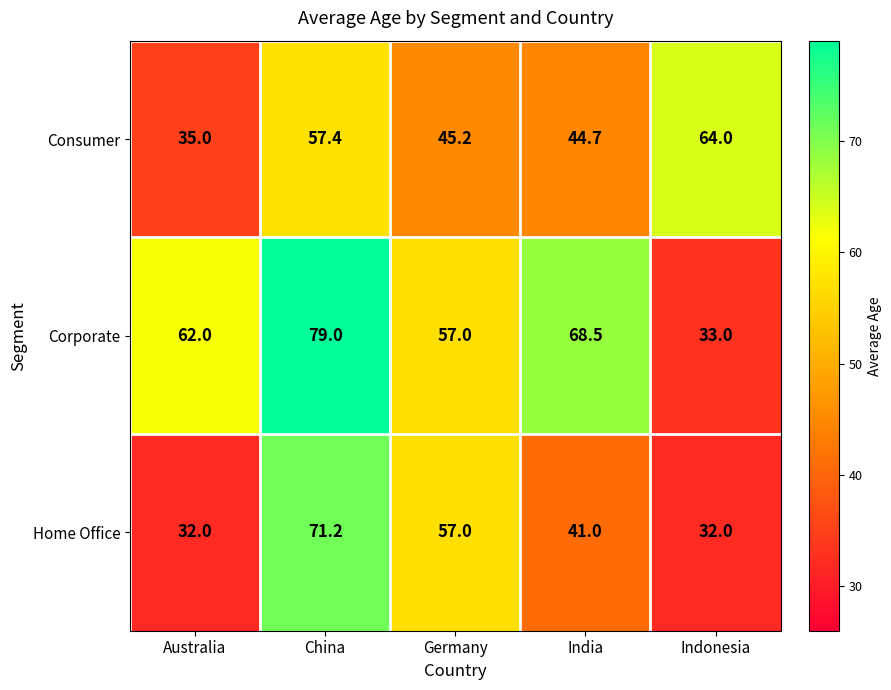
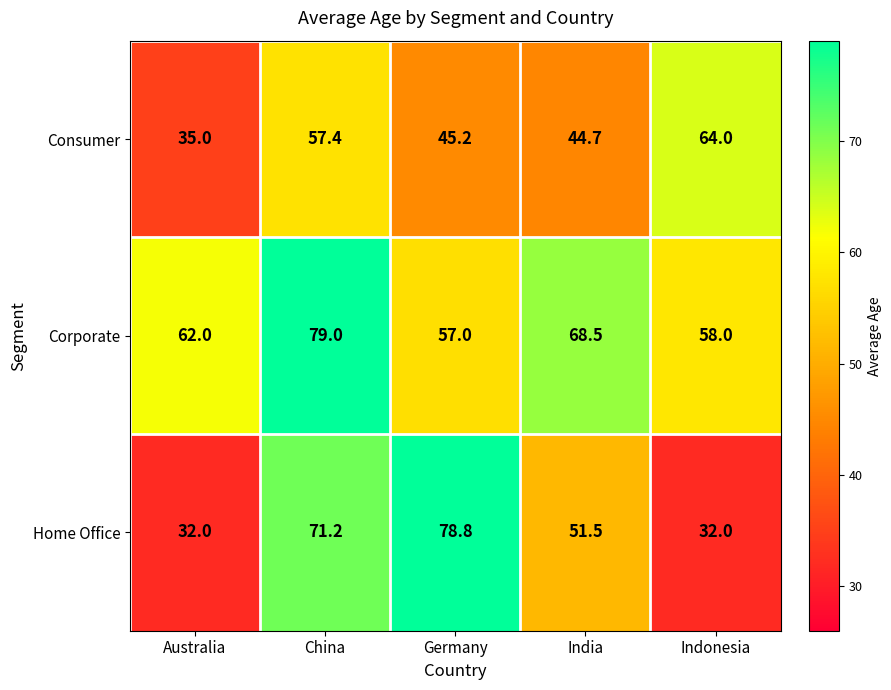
Corporate, Indonesia: 33.0 -> 58.0
Home Office, Germany: 57.0 -> 78.8
Home Office, India: 41.0 -> 51.5
